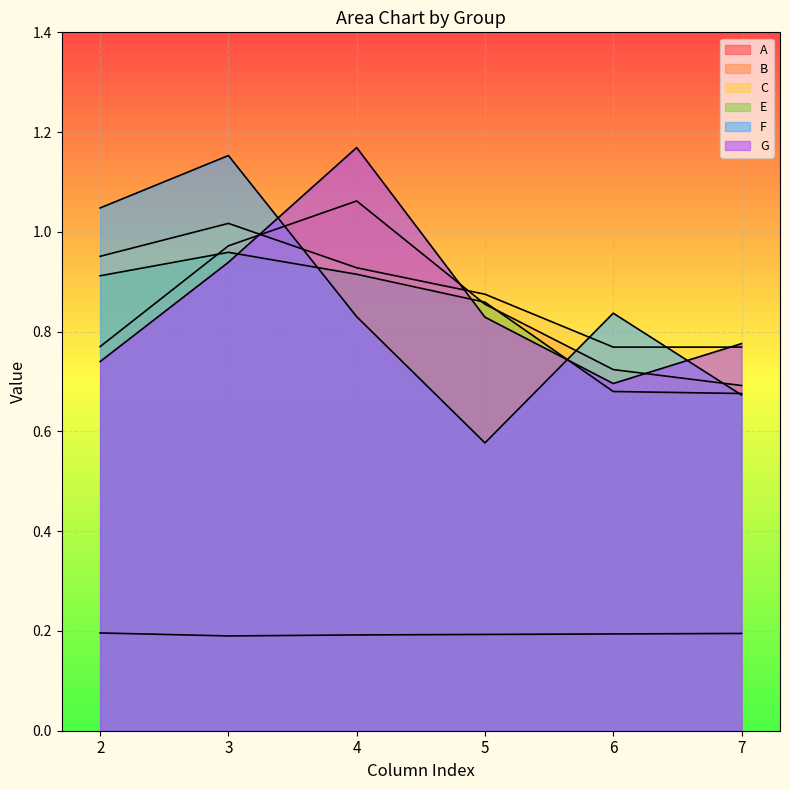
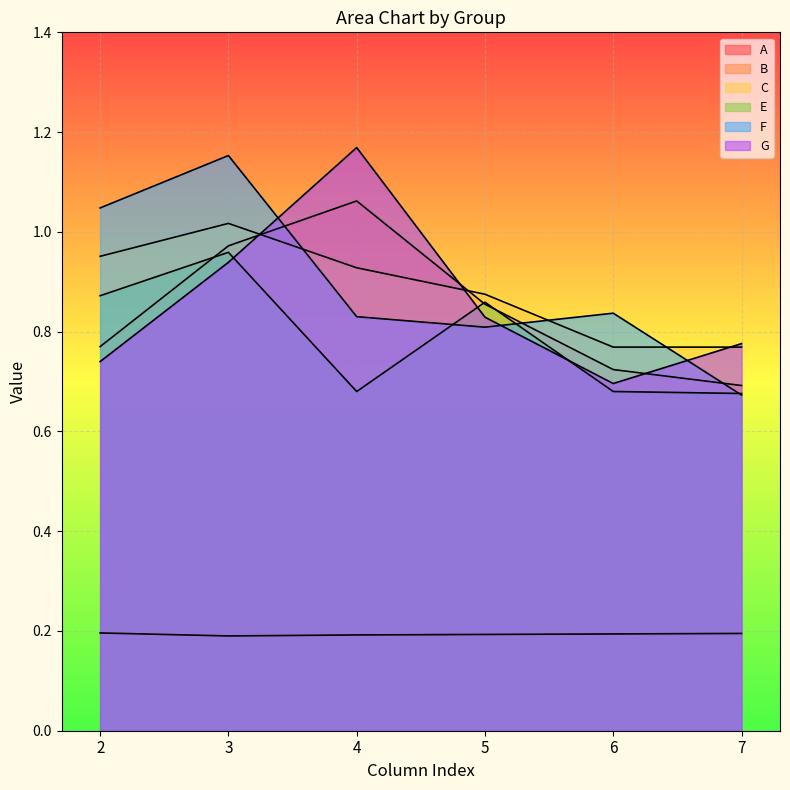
E, 2: 0.91 -> 0.87
E, 4: 0.92 -> 0.68
F, 5: 0.58 -> 0.81
